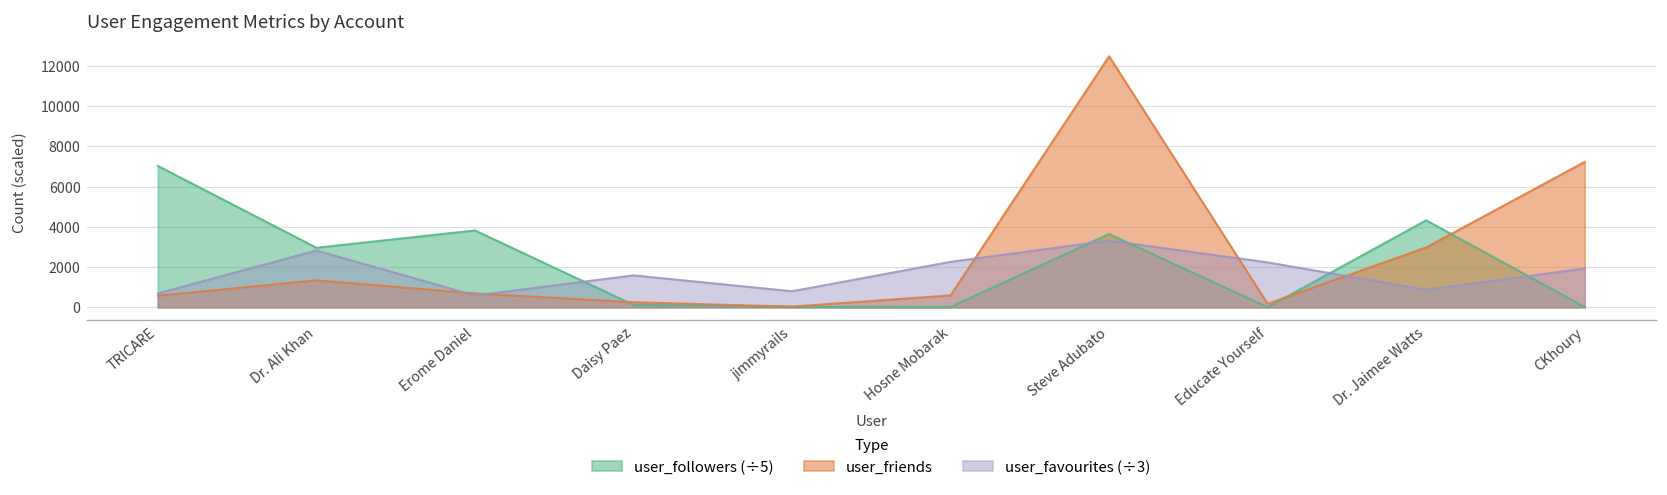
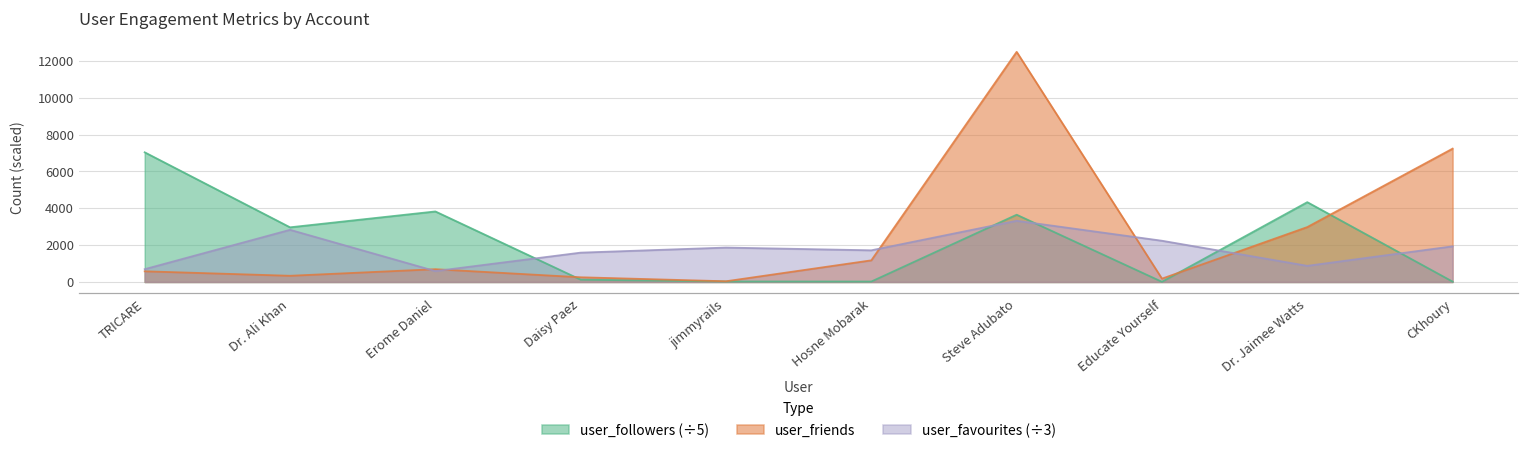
user_friends, Dr. Ali Khan: 1300 -> 300
user_favourites (÷3), jimmyrails: 800 -> 1900
user_friends, Hosne Mobarak: 600 -> 1200
user_favourites (÷3), Hosne Mobarak: 2300 -> 1700
